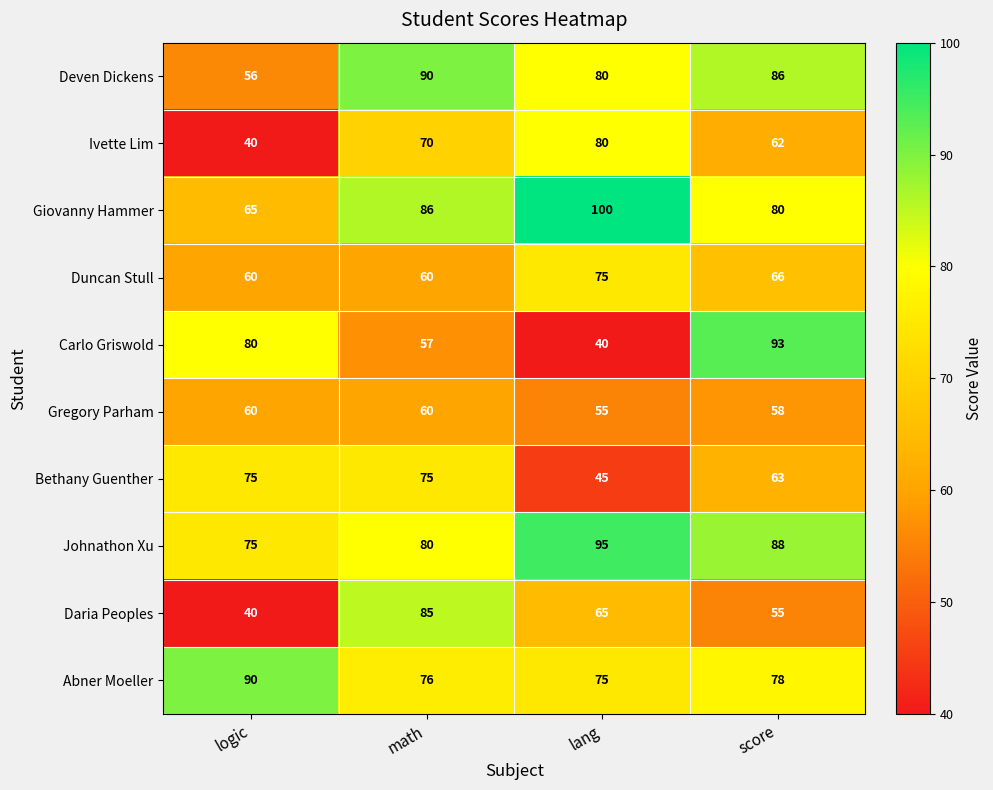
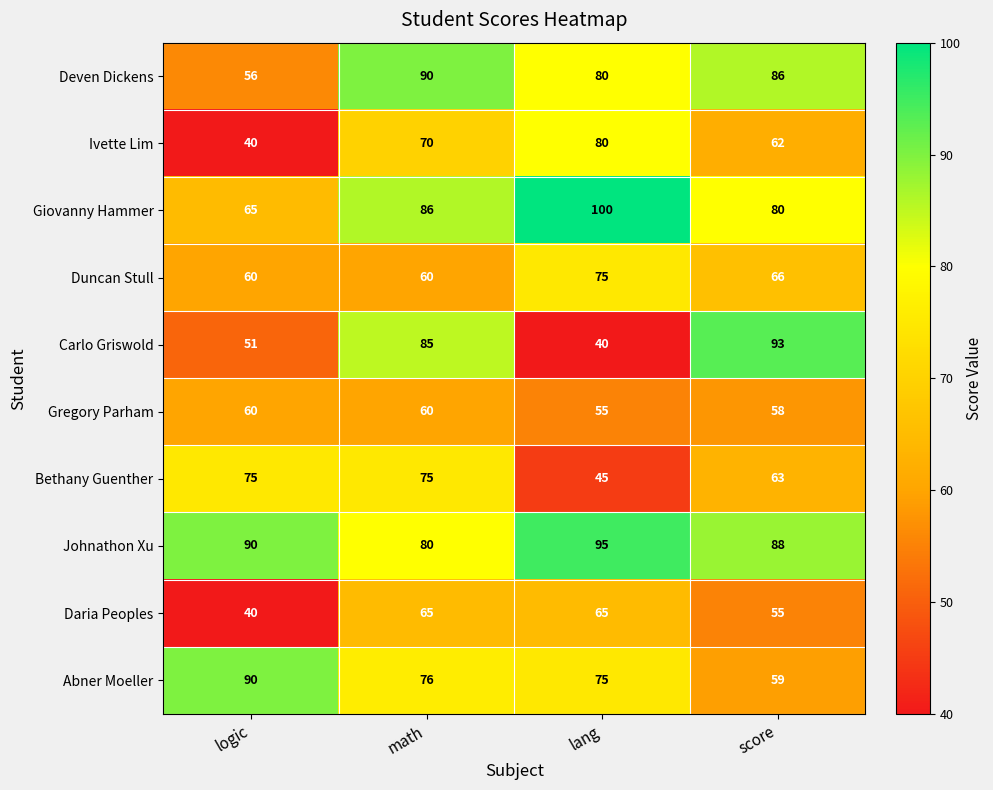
Carlo Griswold, logic: 80 -> 51
Carlo Griswold, math: 57 -> 85
Johnathon Xu, logic: 75 -> 90
Daria Peoples, math: 85 -> 65
Abner Moeller, score: 78 -> 59
